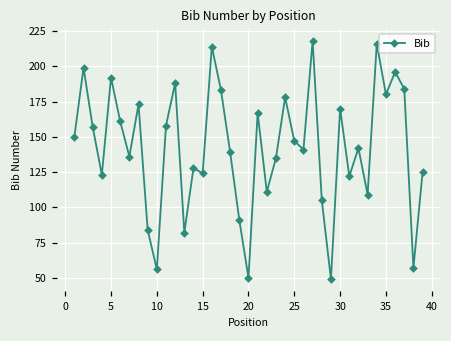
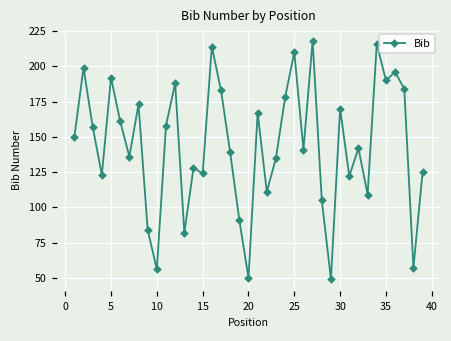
25: 147 -> 210
35: 180 -> 190
